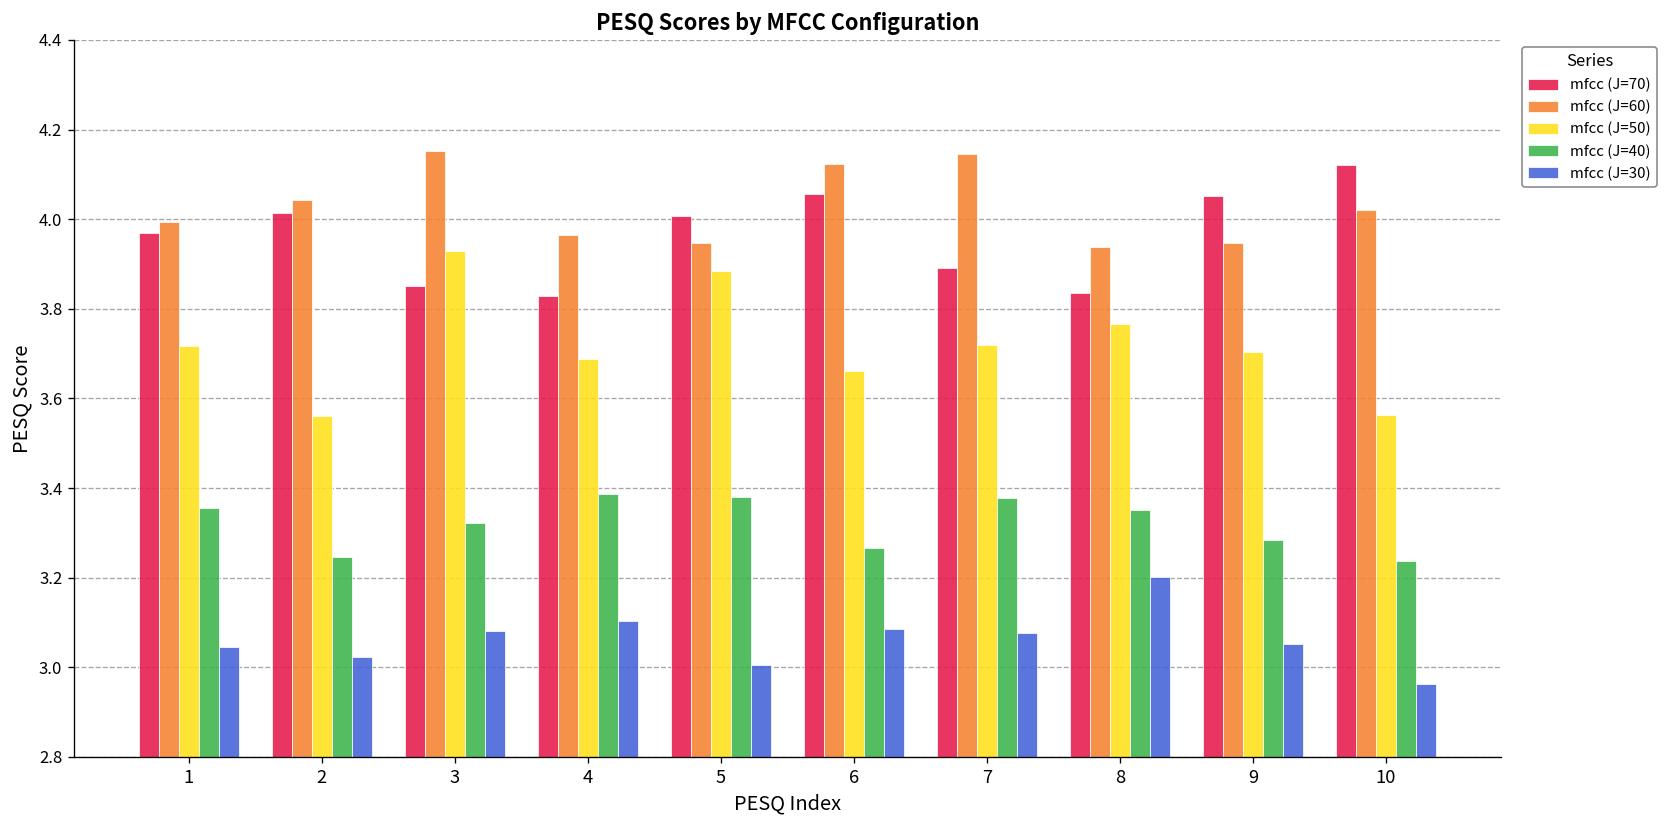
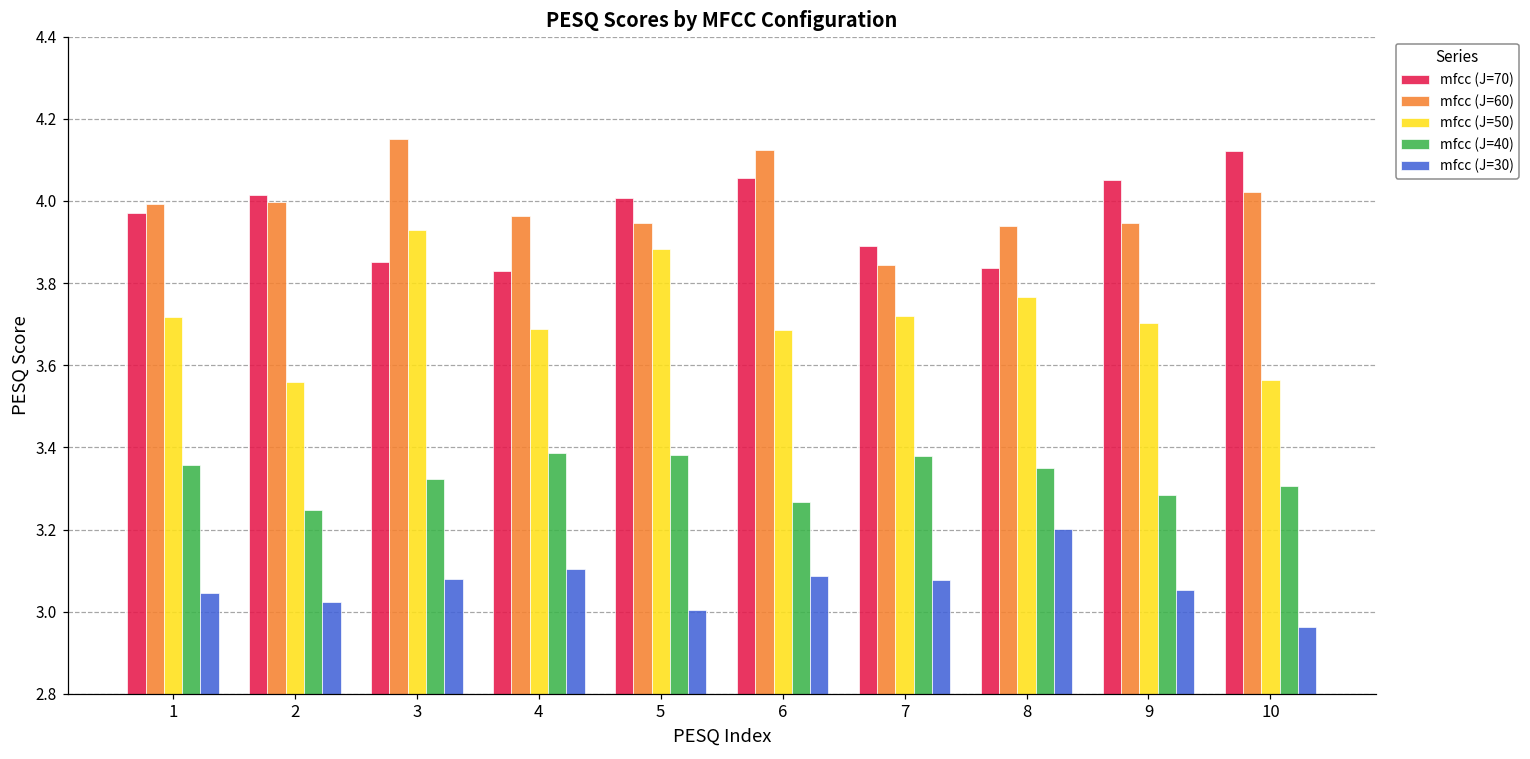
mfcc (J=60), 2: 4.04 -> 4.00
mfcc (J=50), 6: 3.66 -> 3.69
mfcc (J=60), 7: 4.15 -> 3.84
mfcc (J=40), 10: 3.24 -> 3.31
